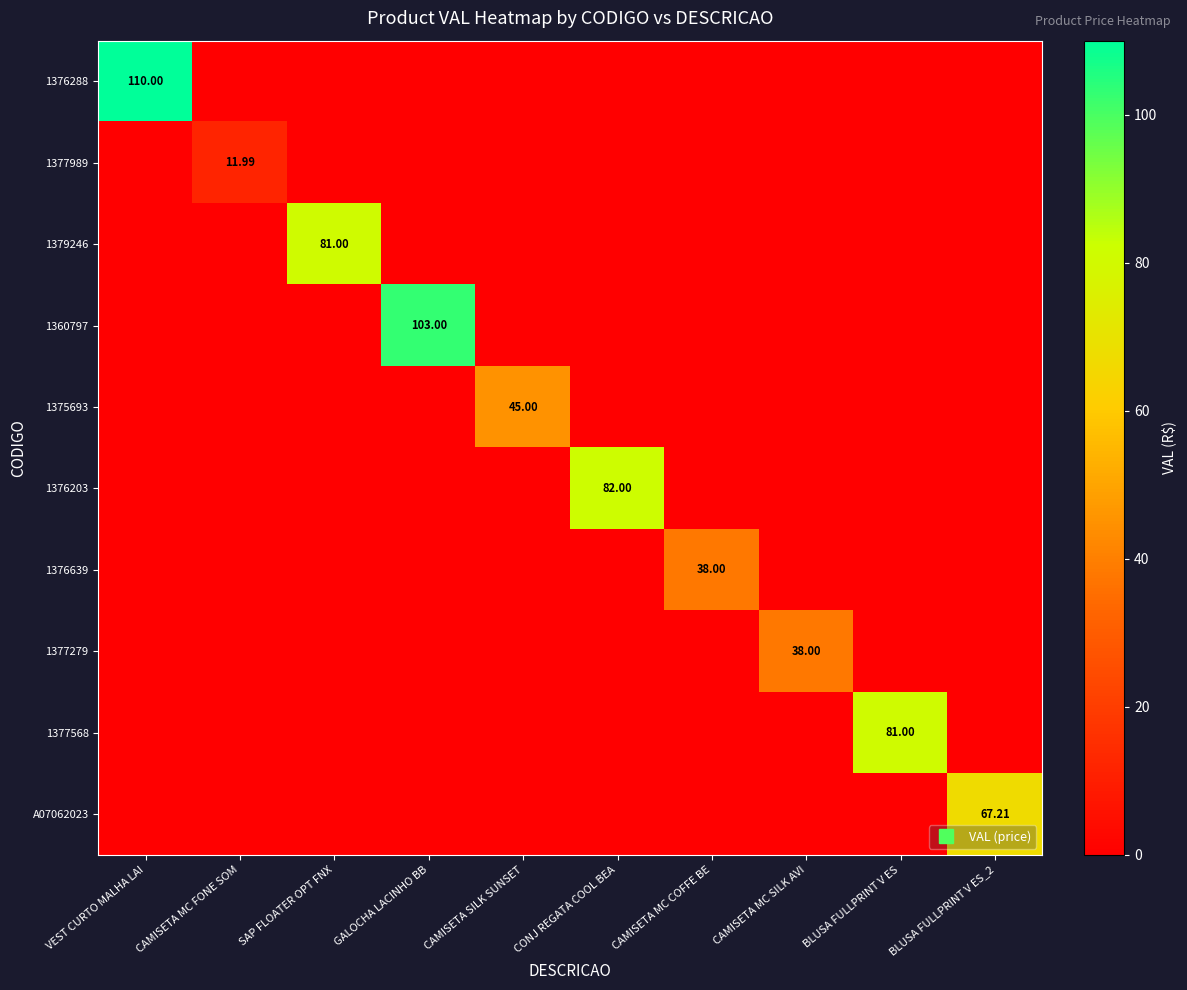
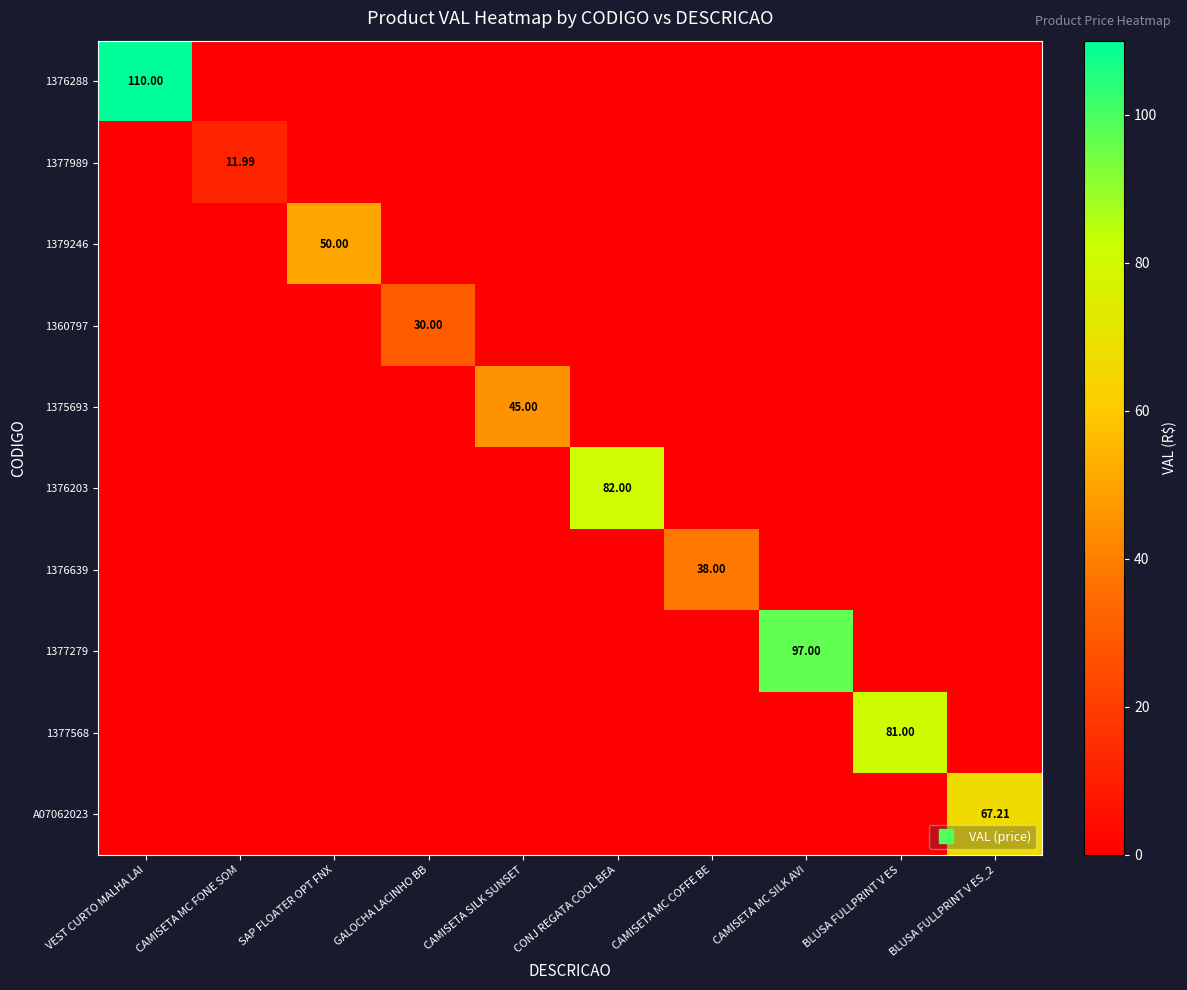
1379246, SAP FLOATER OPT FNX: 81.00 -> 50.00
1360797, GALOCHA LACINHO BB: 103.00 -> 30.00
1377279, CAMISETA MC SILK AVI: 38.00 -> 97.00
